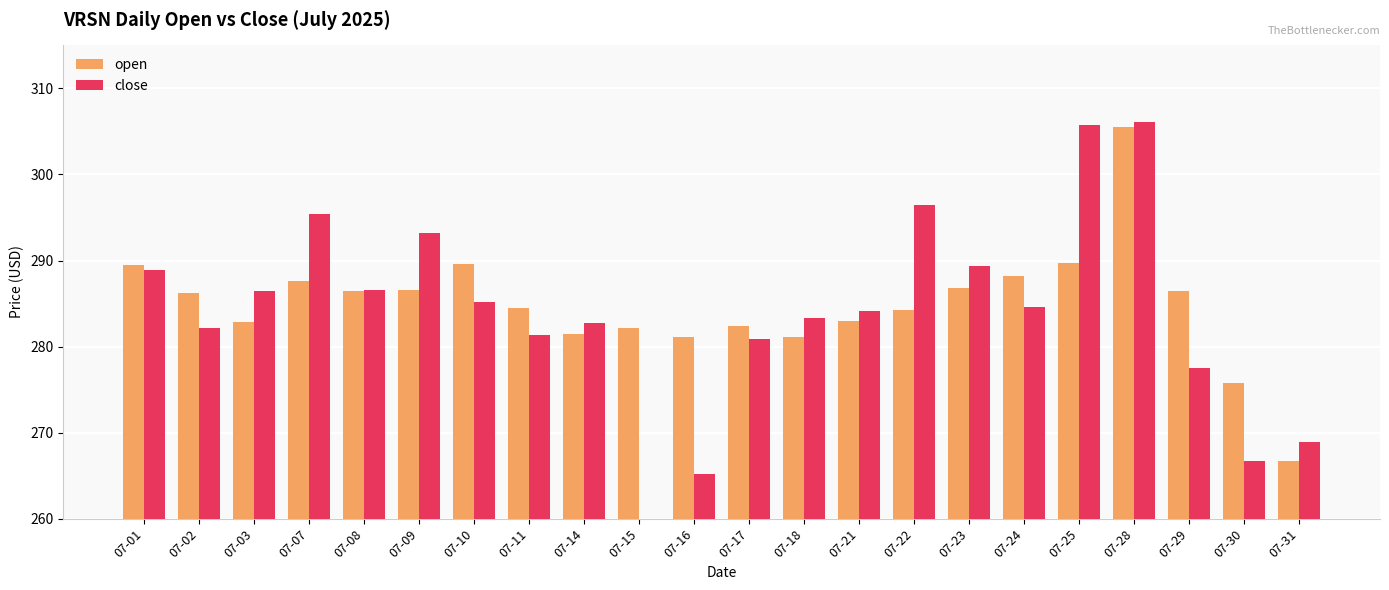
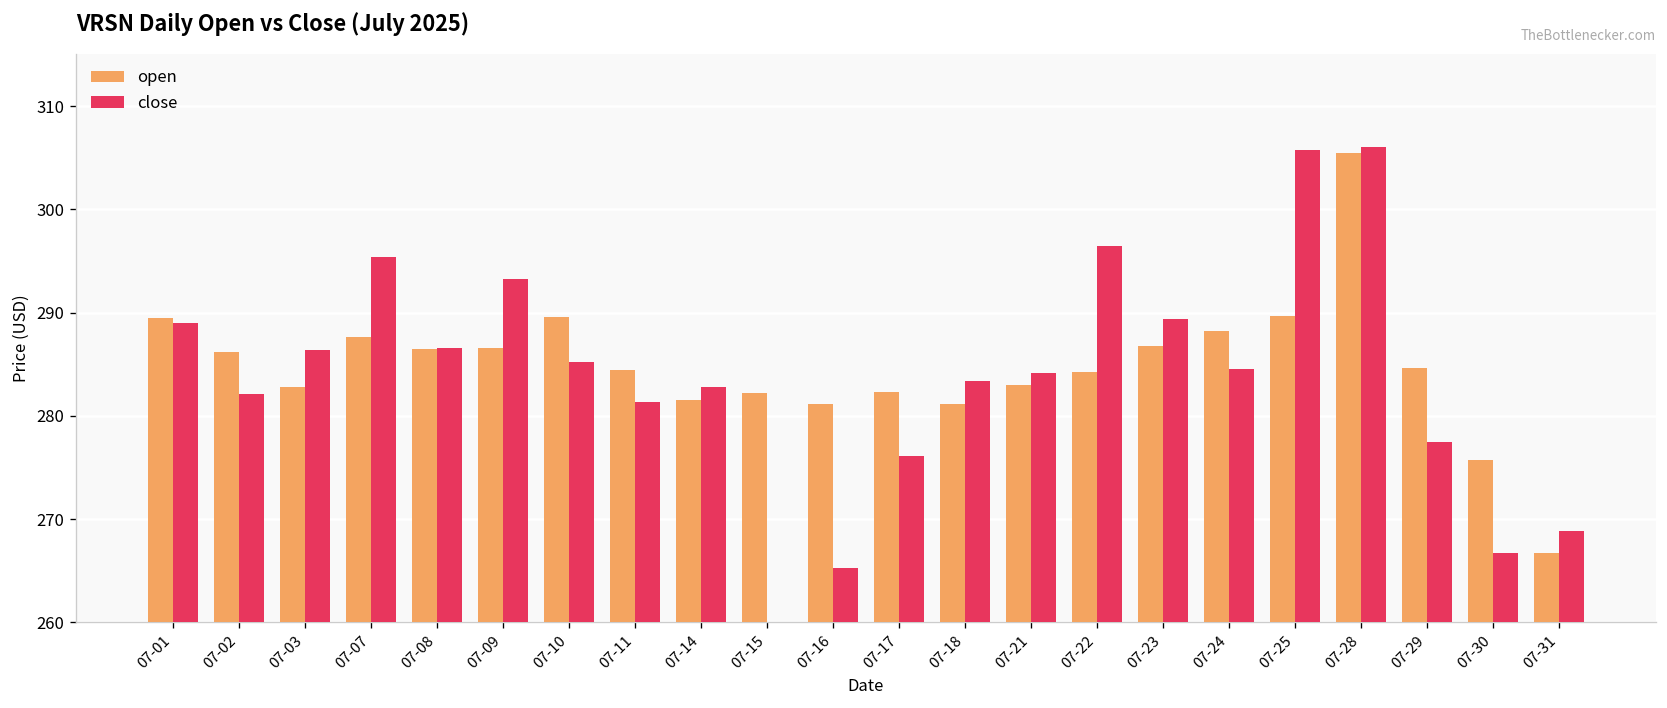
close, 07-17: 281 -> 276
open, 07-29: 286 -> 285
